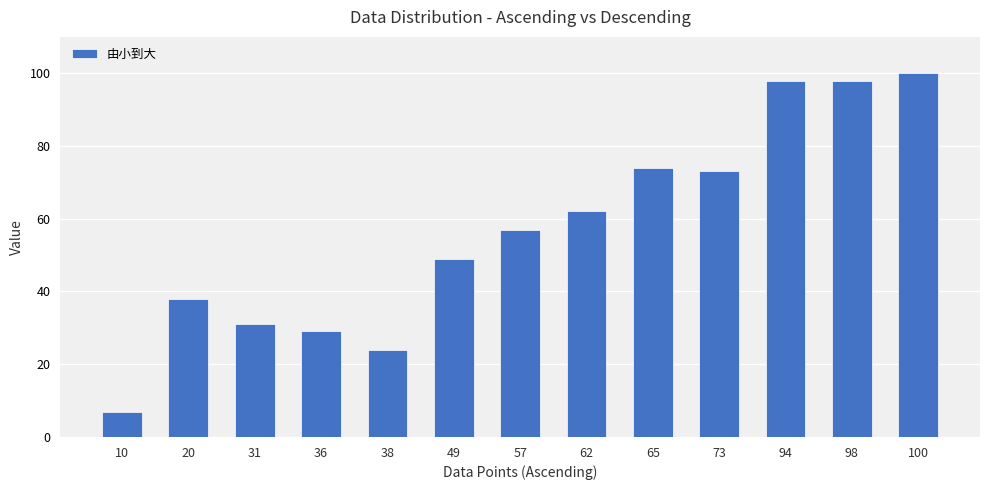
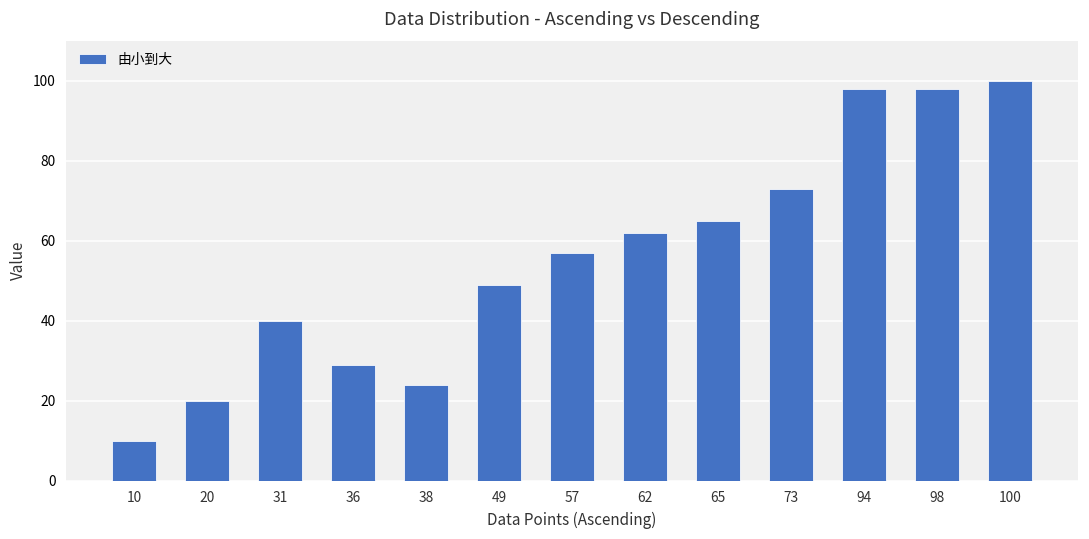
10: 7 -> 10
20: 38 -> 20
31: 31 -> 40
65: 74 -> 65
